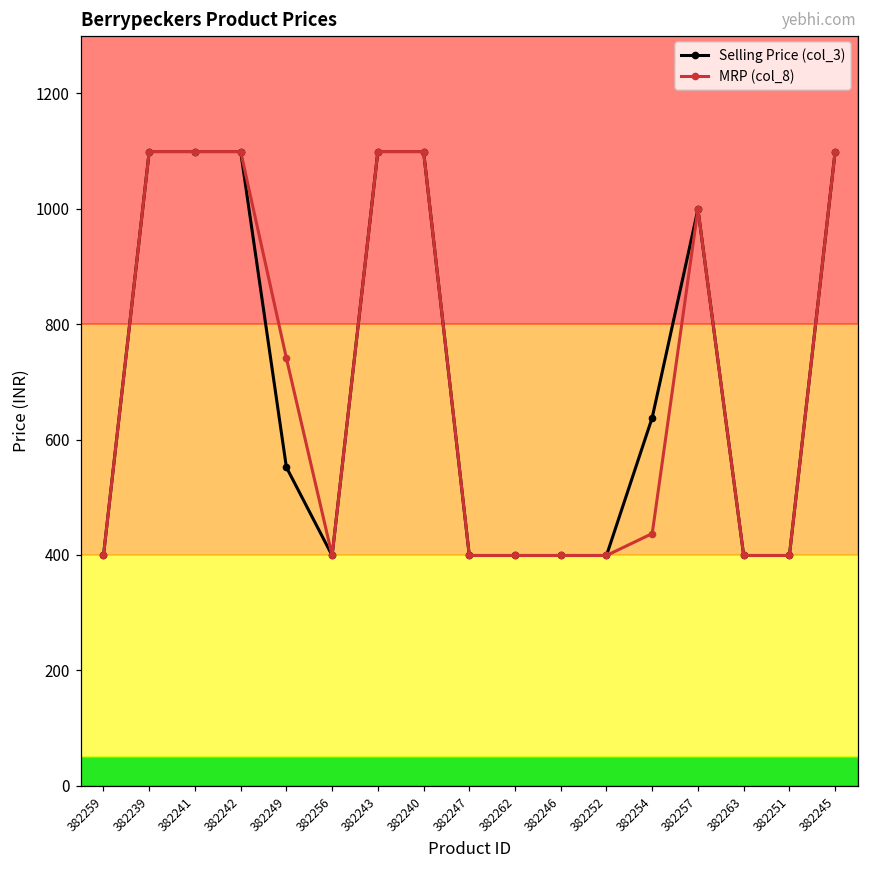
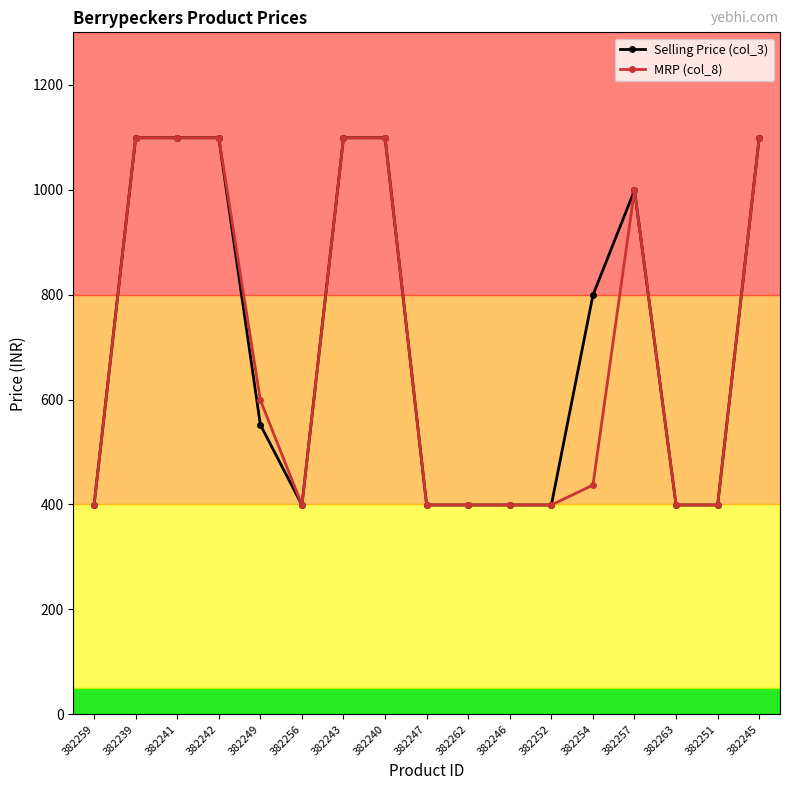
MRP (col_8), 382249: 740 -> 600
Selling Price (col_3), 382254: 640 -> 800
